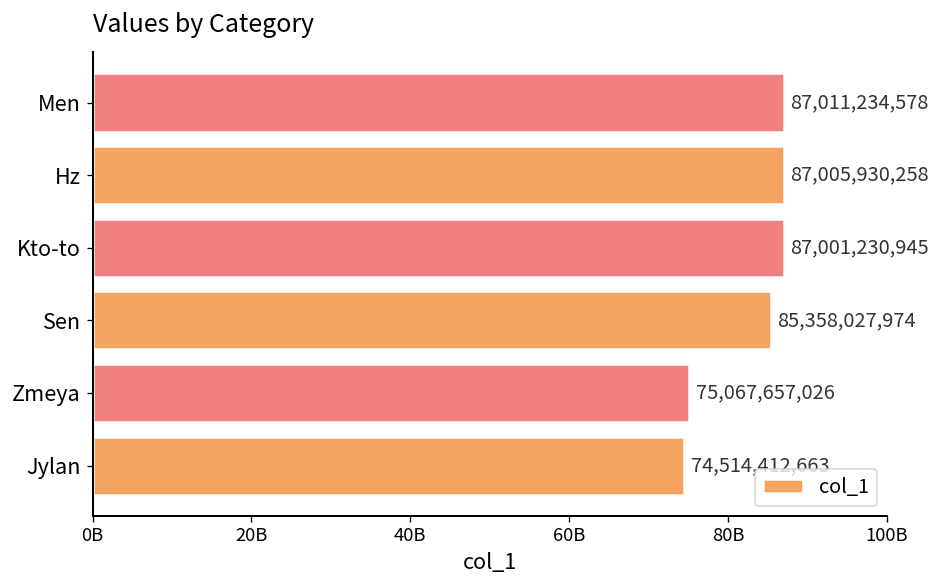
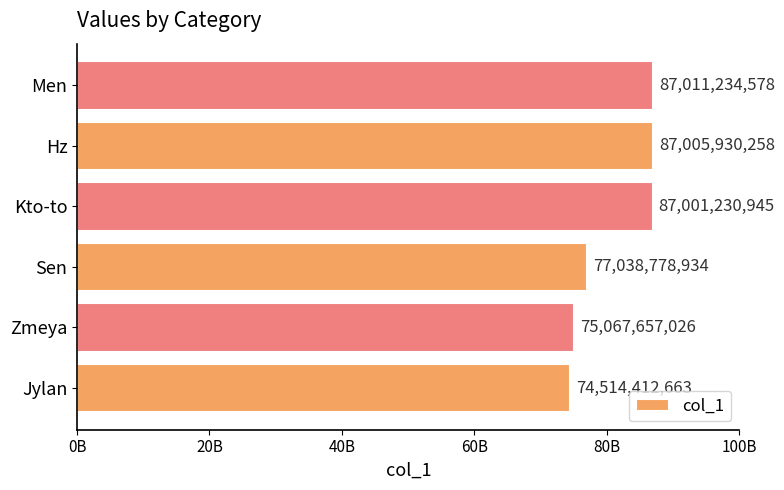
Sen: 85,358,027,974 -> 77,038,778,934
